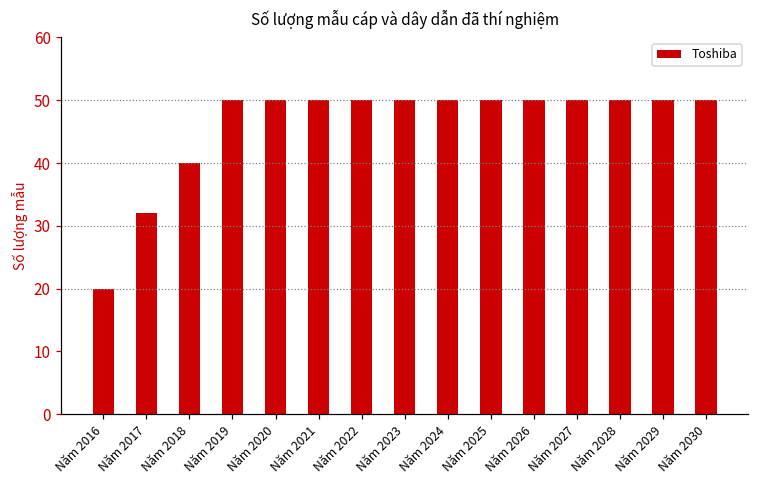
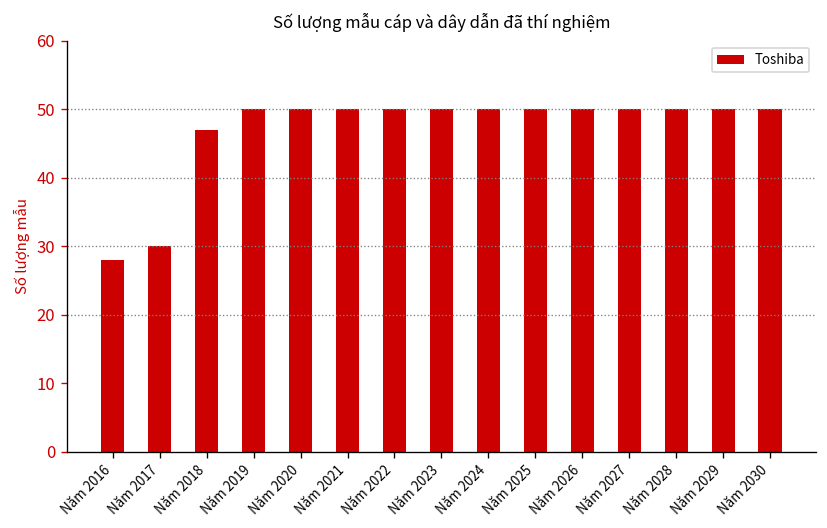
Năm 2016: 20 -> 28
Năm 2017: 32 -> 30
Năm 2018: 40 -> 47
